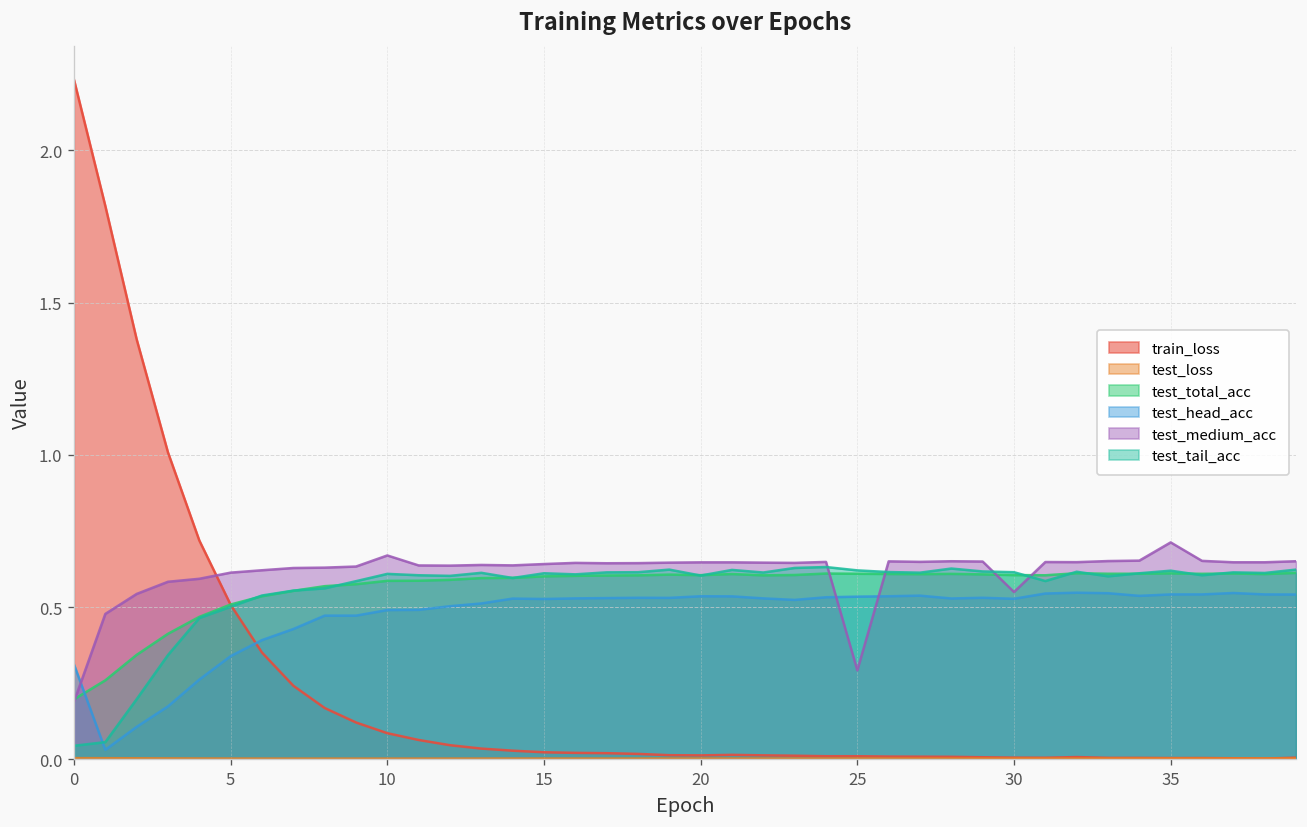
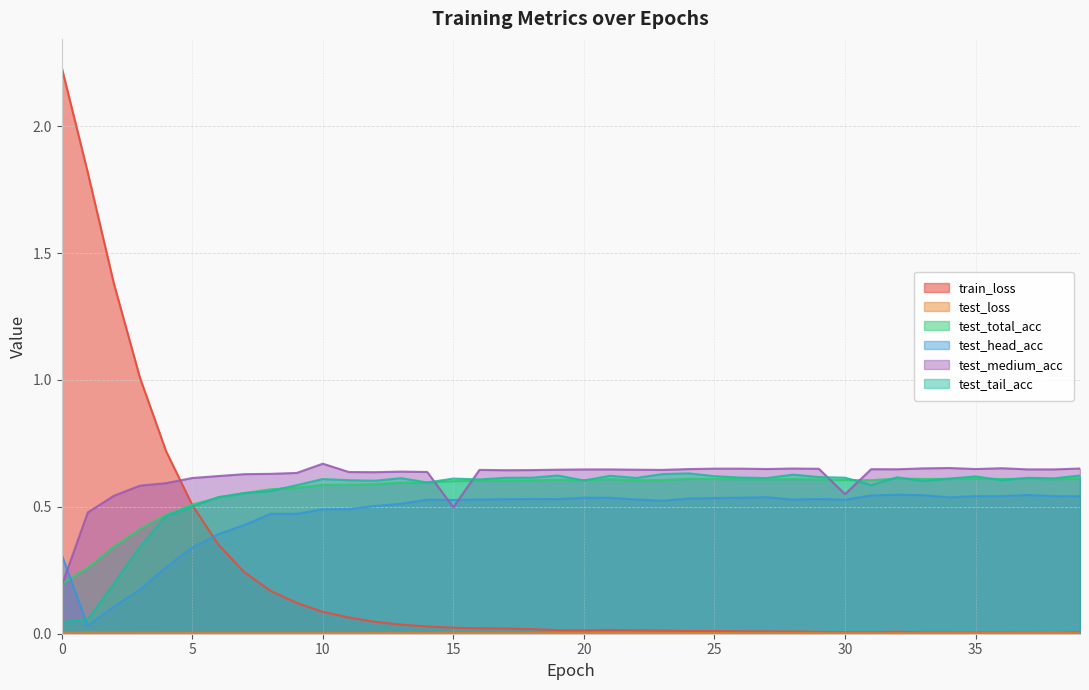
test_medium_acc, 15: 0.64 -> 0.50
test_medium_acc, 25: 0.29 -> 0.65
test_medium_acc, 35: 0.71 -> 0.65
